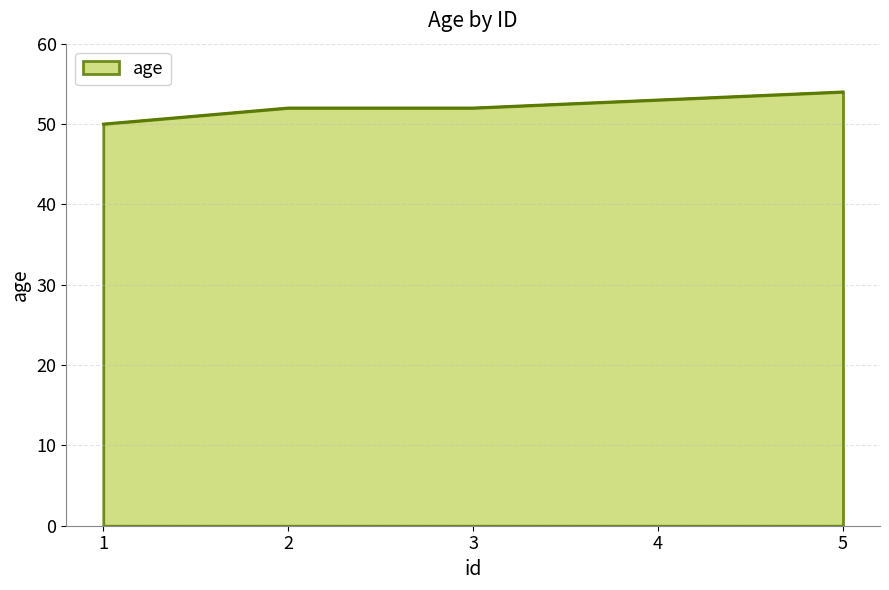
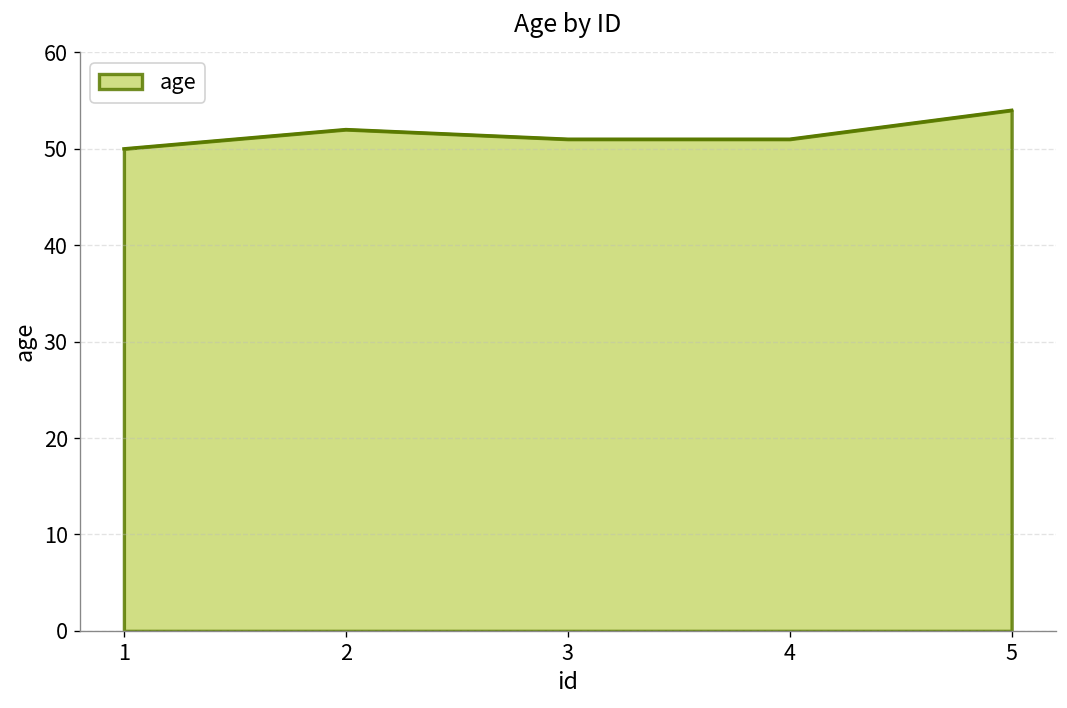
3: 52 -> 51
4: 53 -> 51
